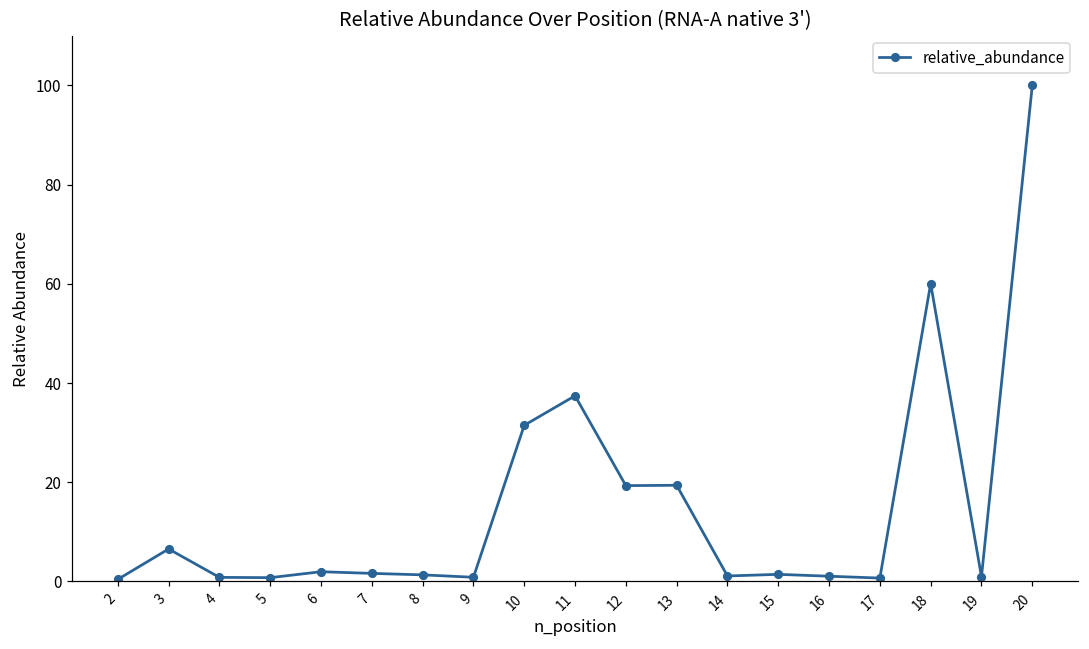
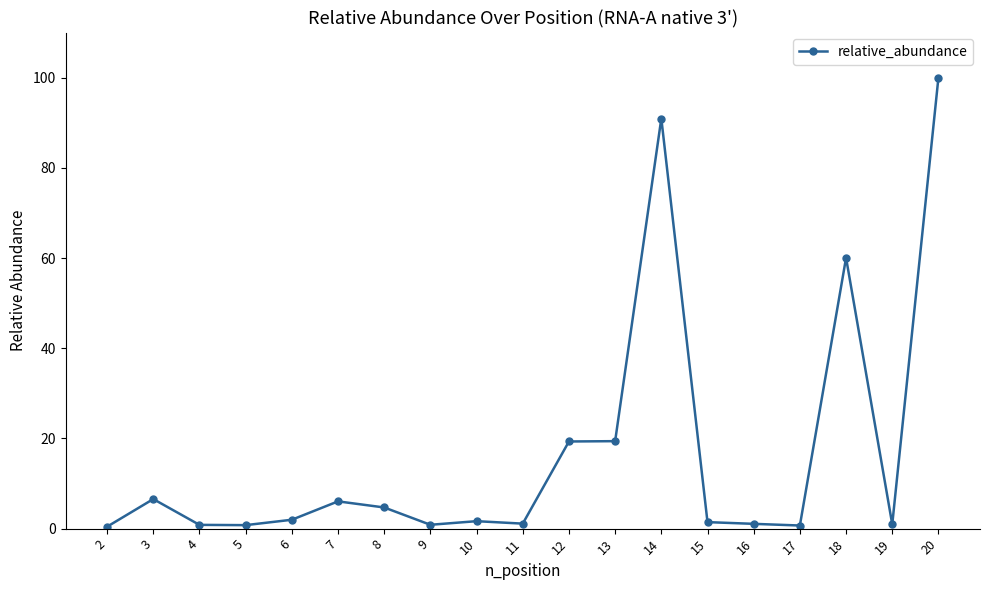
7: 2 -> 6
8: 1 -> 5
10: 31 -> 2
11: 37 -> 1
14: 1 -> 91
